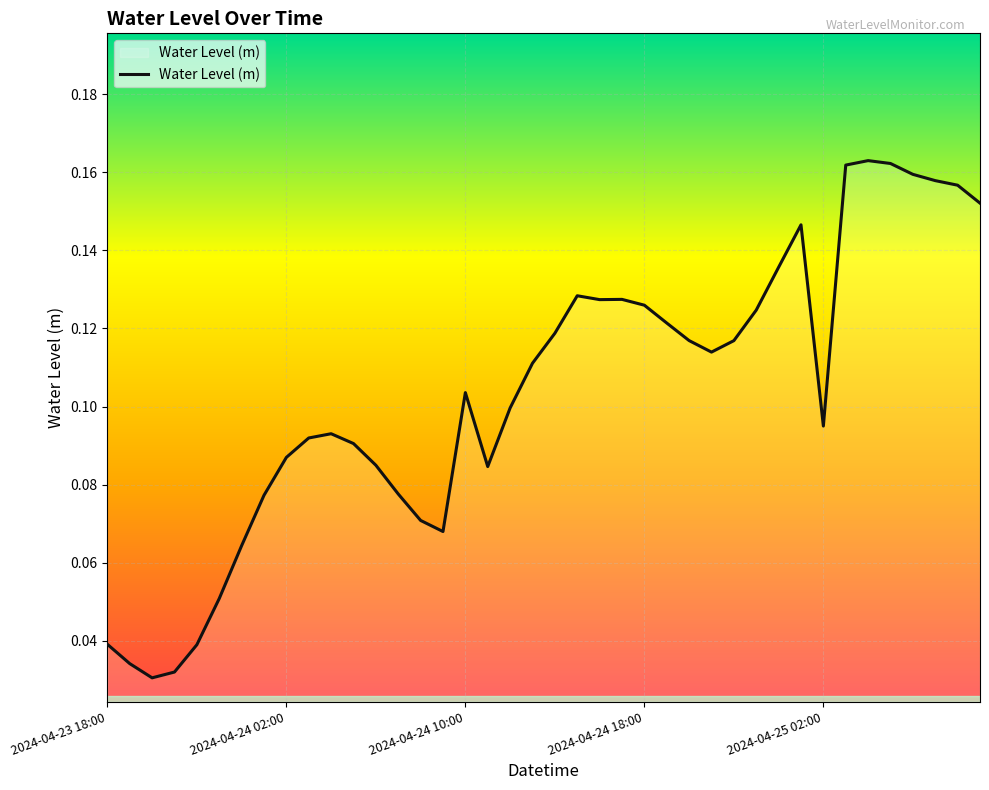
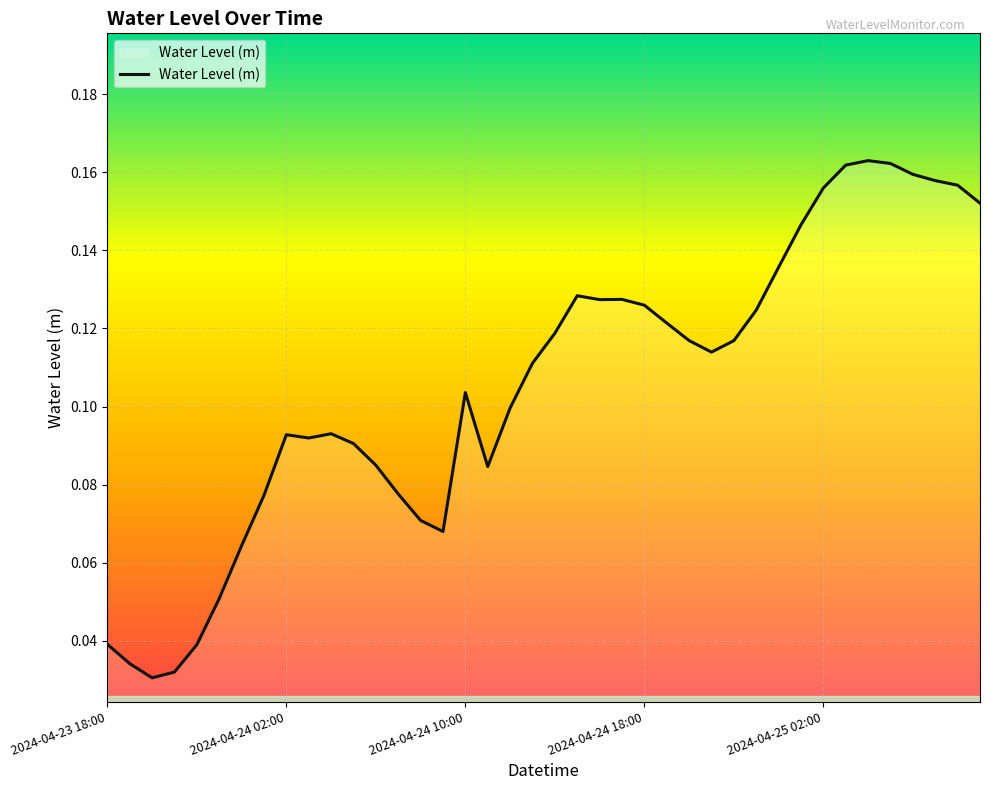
2024-04-24 02:00: 0.087 -> 0.093
2024-04-25 02:00: 0.095 -> 0.156
